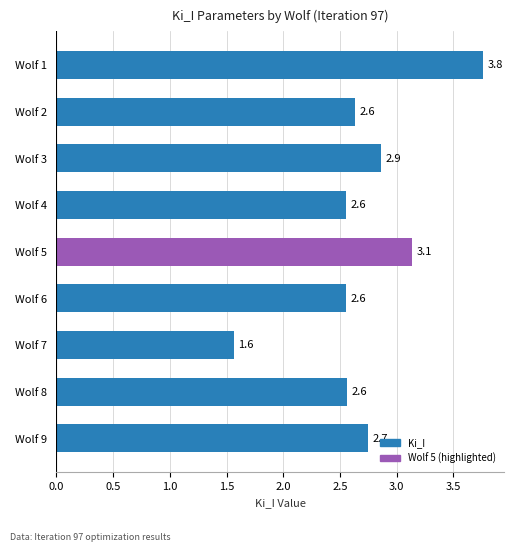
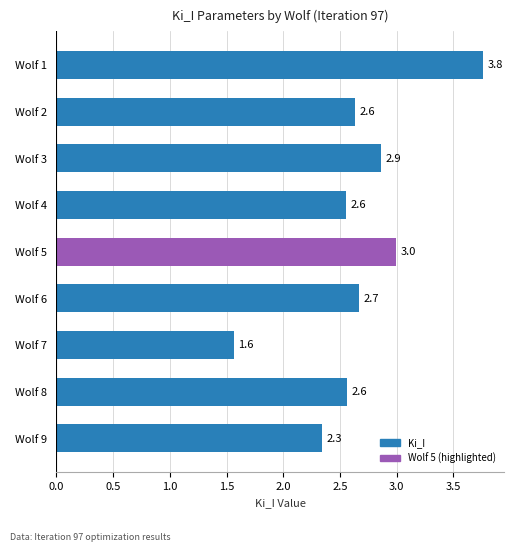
Wolf 5: 3.1 -> 3.0
Wolf 6: 2.6 -> 2.7
Wolf 9: 2.7 -> 2.3
